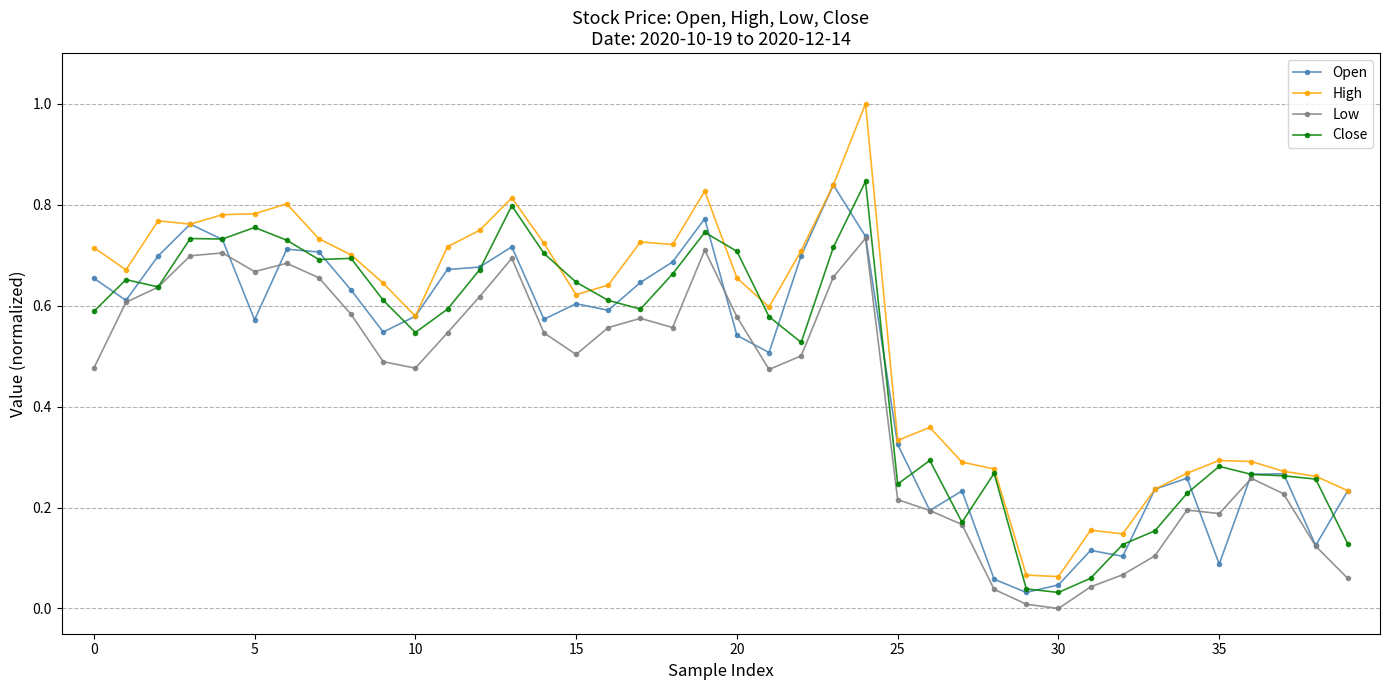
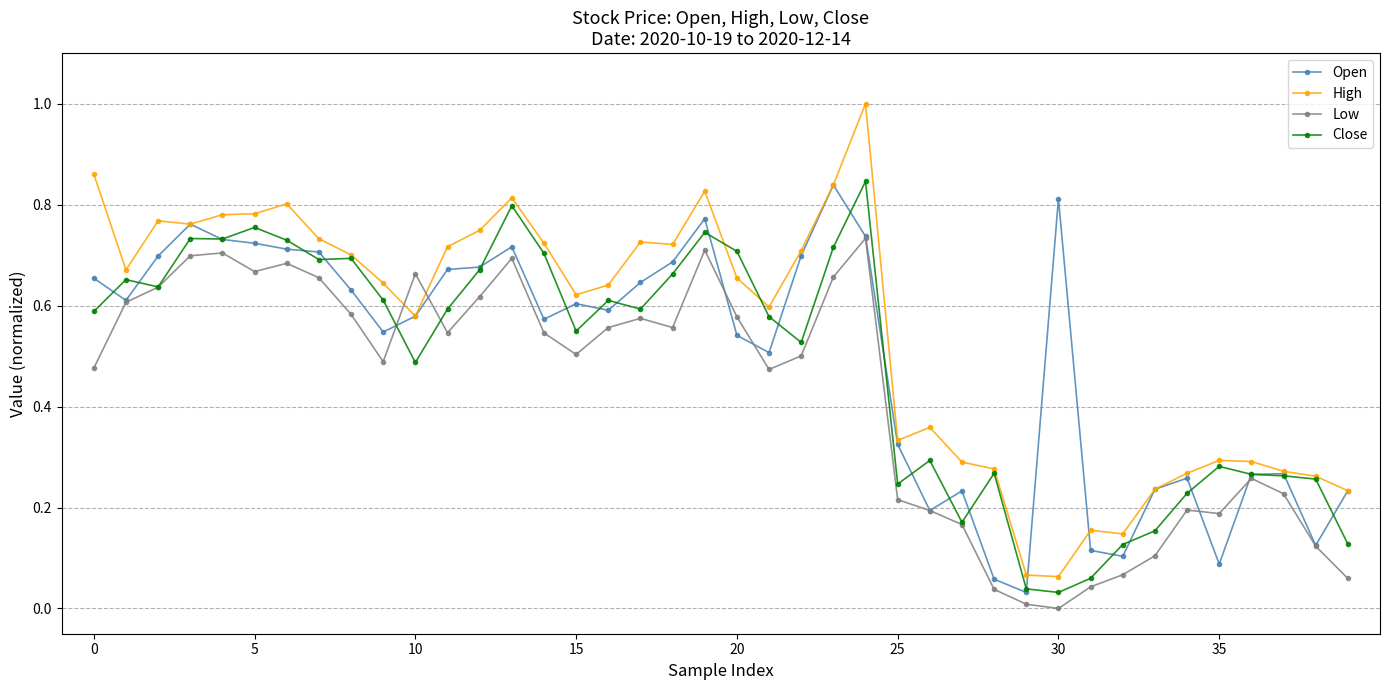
High, 0: 0.71 -> 0.86
Open, 5: 0.57 -> 0.72
Low, 10: 0.48 -> 0.66
Close, 10: 0.55 -> 0.49
Close, 15: 0.65 -> 0.55
Open, 30: 0.05 -> 0.81
